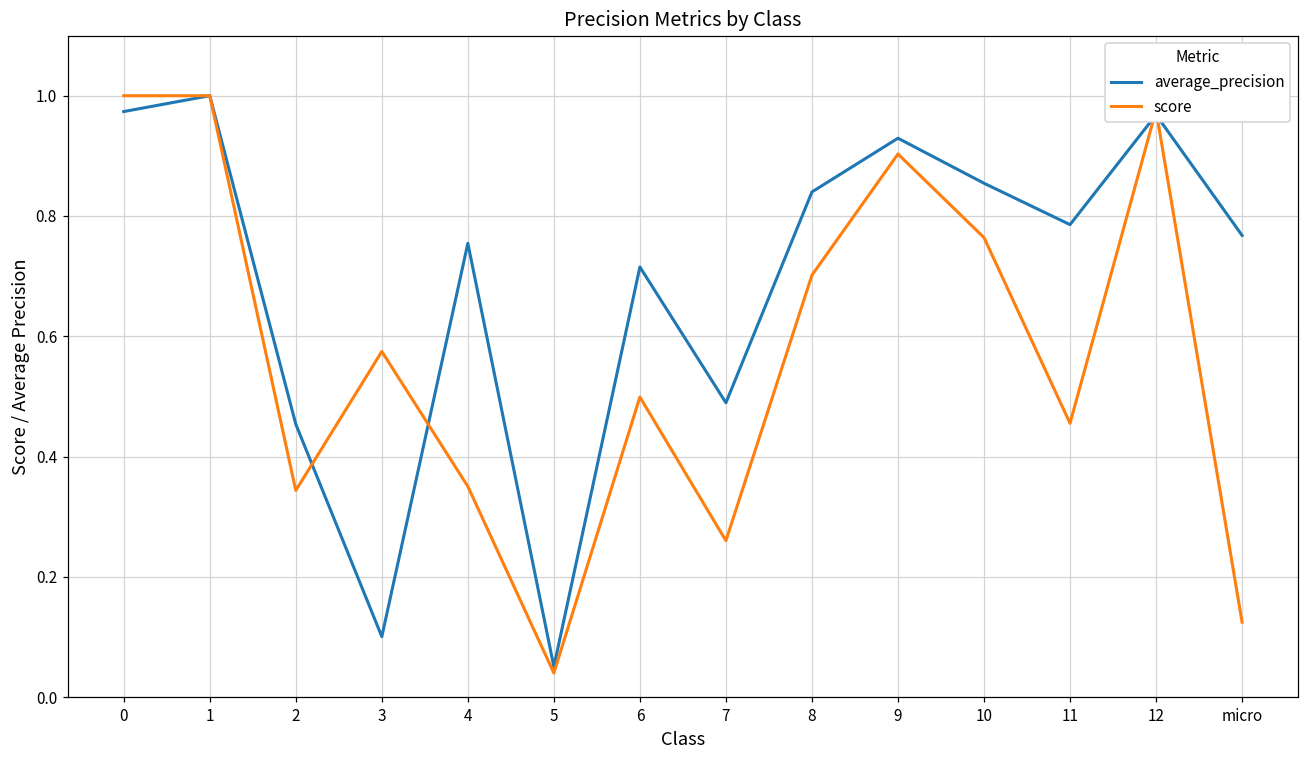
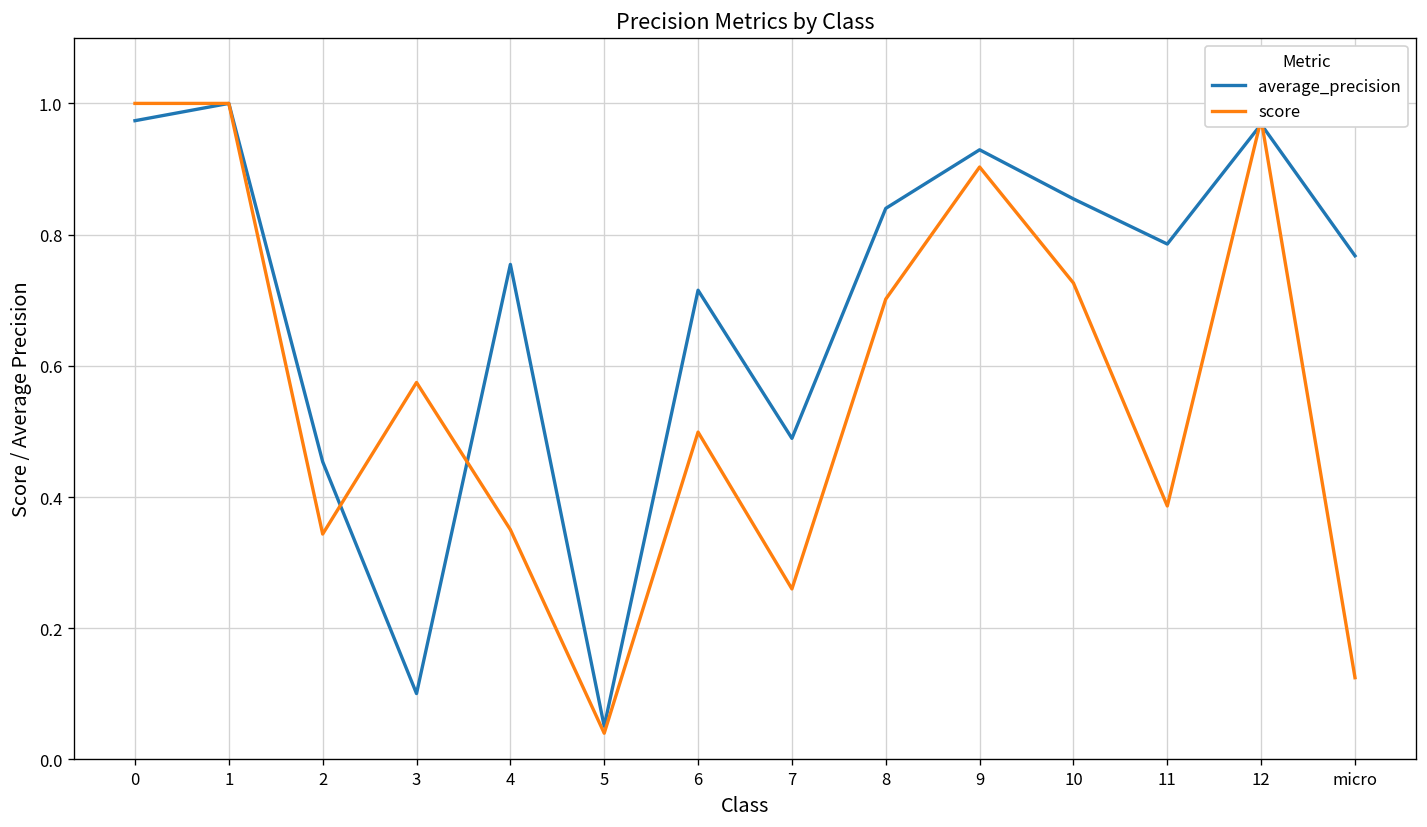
score, 10: 0.76 -> 0.73
score, 11: 0.46 -> 0.39
